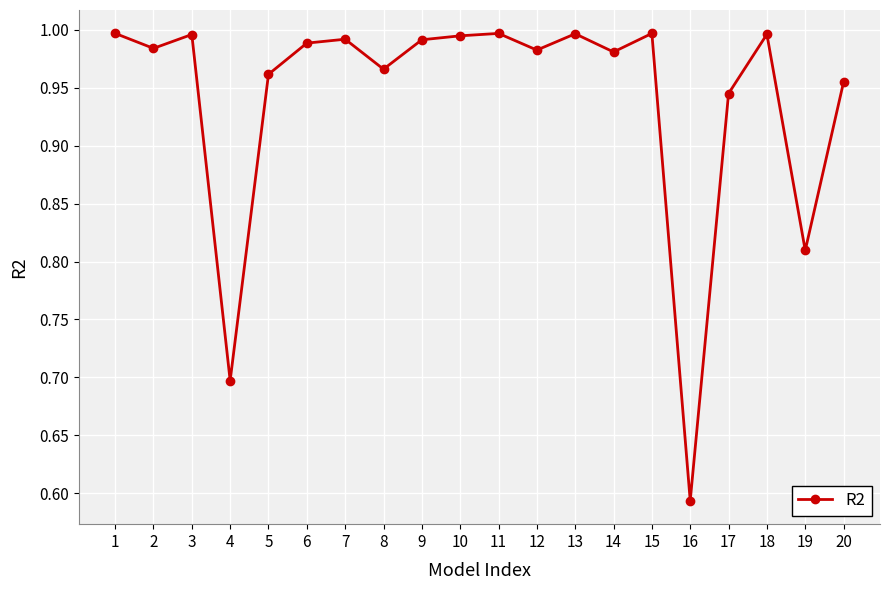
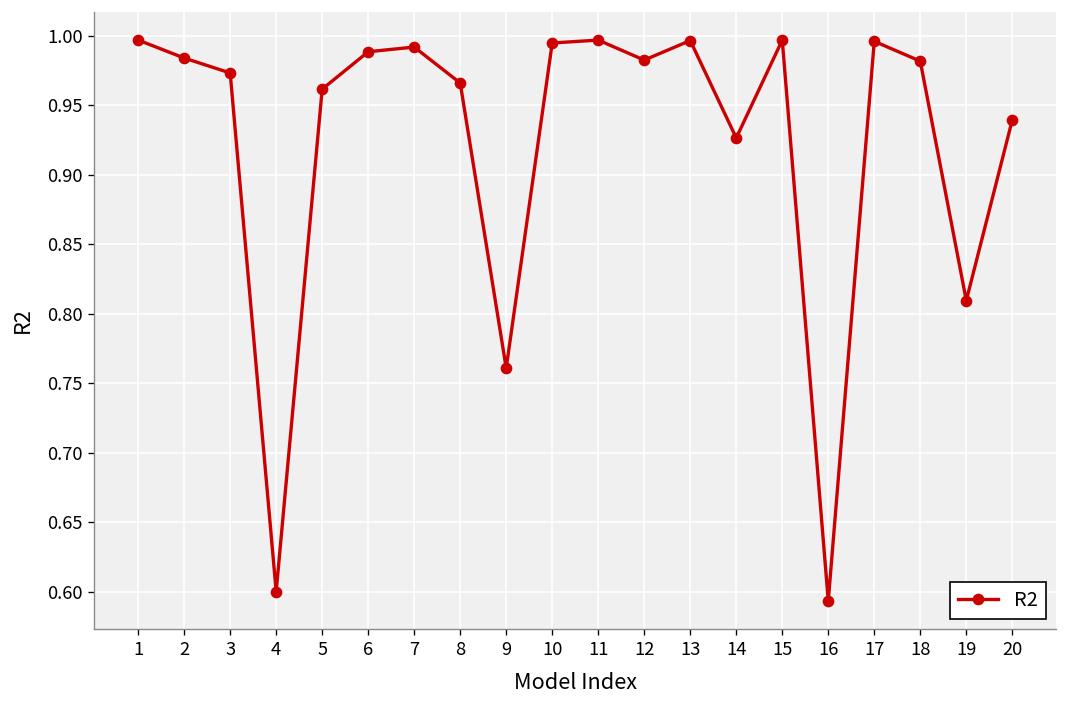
3: 0.996 -> 0.973
4: 0.697 -> 0.600
9: 0.992 -> 0.761
14: 0.981 -> 0.927
17: 0.945 -> 0.996
18: 0.996 -> 0.982
20: 0.955 -> 0.940
